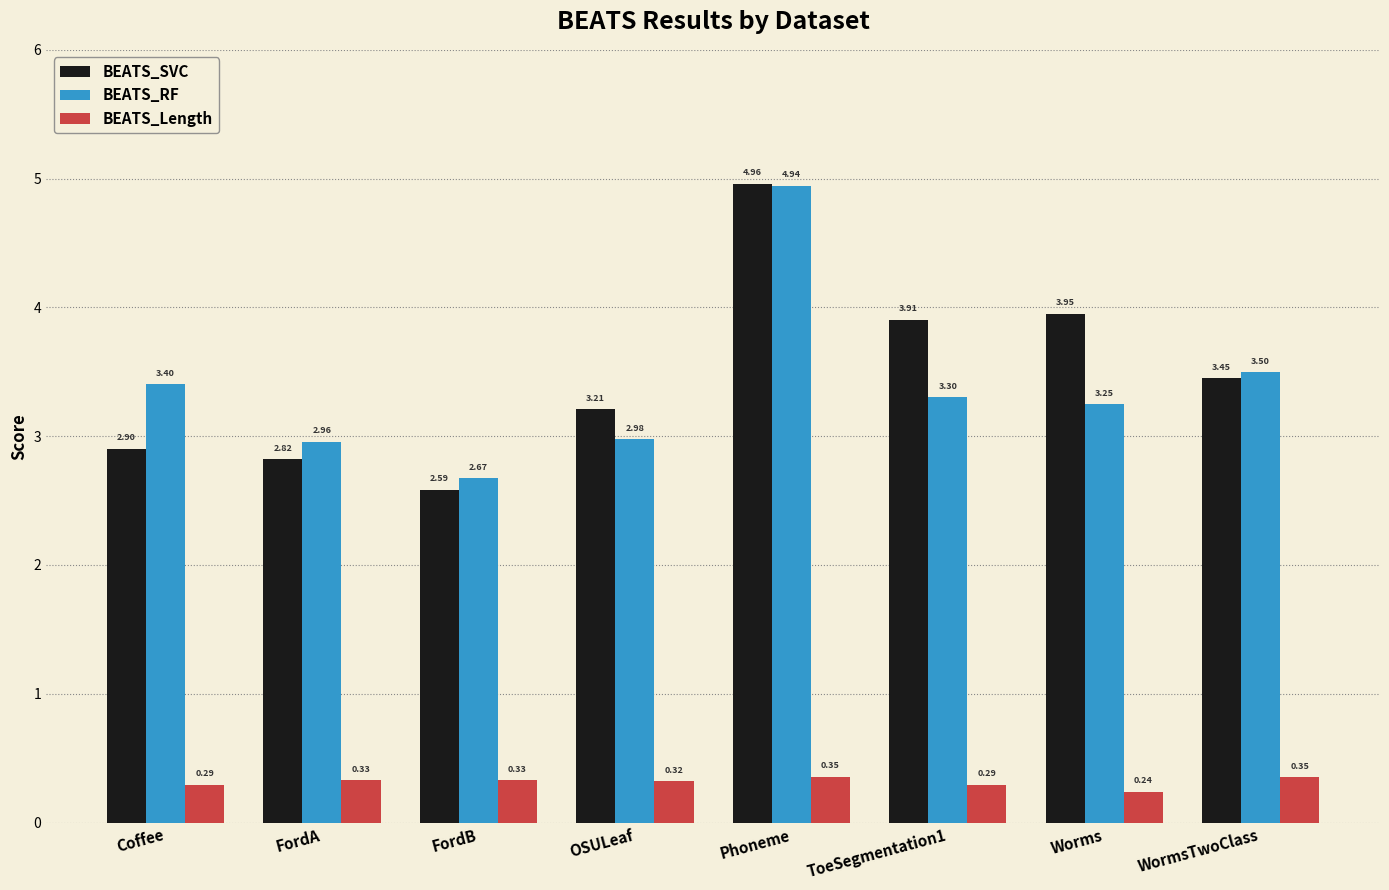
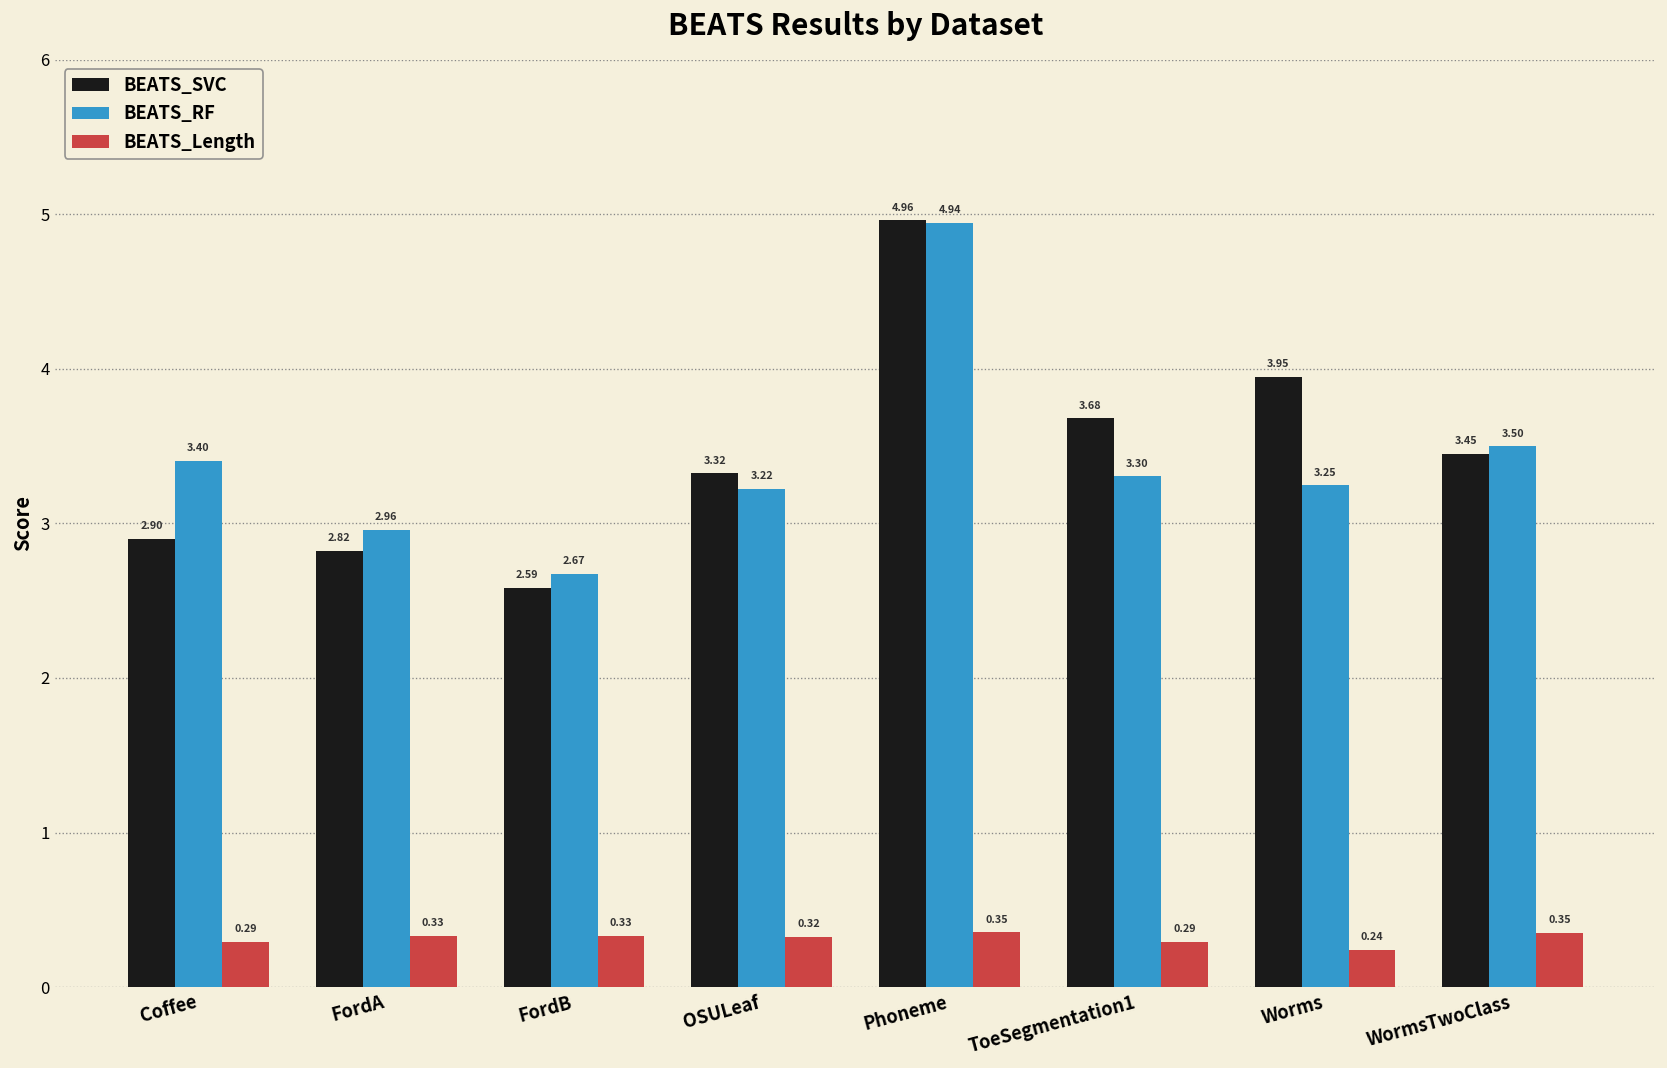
BEATS_SVC, OSULeaf: 3.21 -> 3.32
BEATS_RF, OSULeaf: 2.98 -> 3.22
BEATS_SVC, ToeSegmentation1: 3.91 -> 3.68
